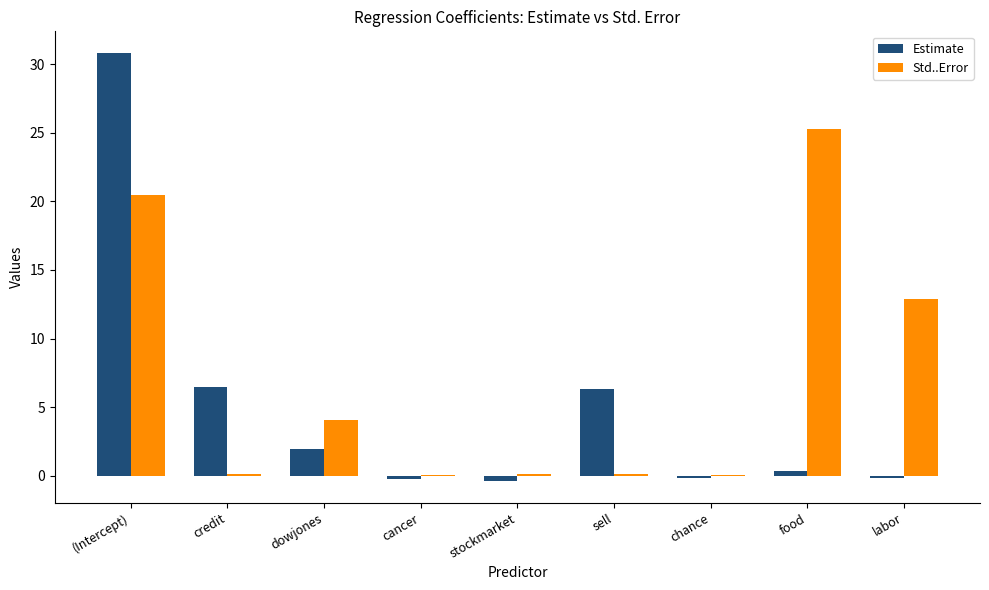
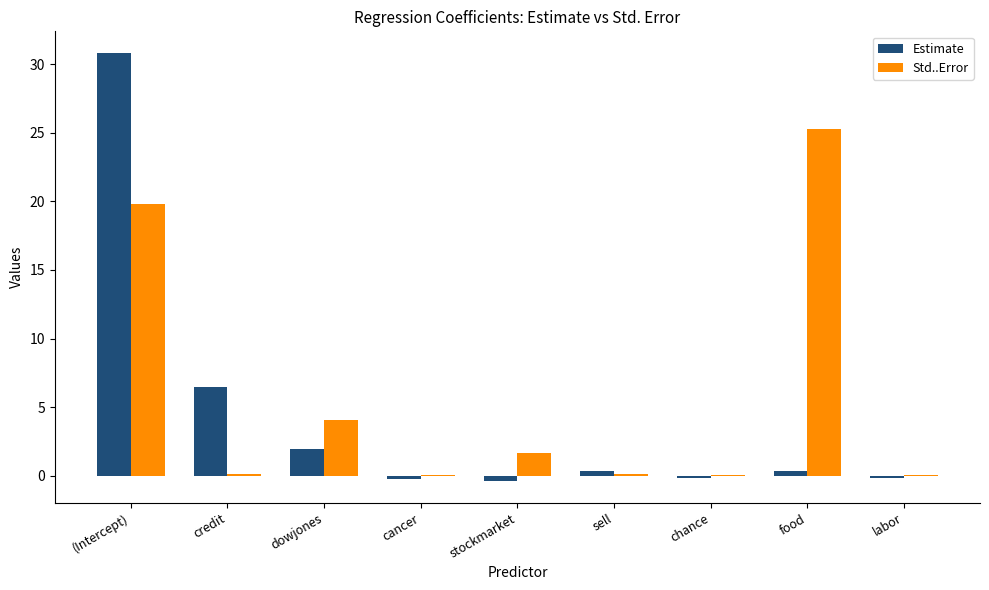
Std..Error, (Intercept): 20.5 -> 19.8
Std..Error, stockmarket: 0.1 -> 1.7
Estimate, sell: 6.4 -> 0.3
Std..Error, labor: 12.9 -> 0.0
